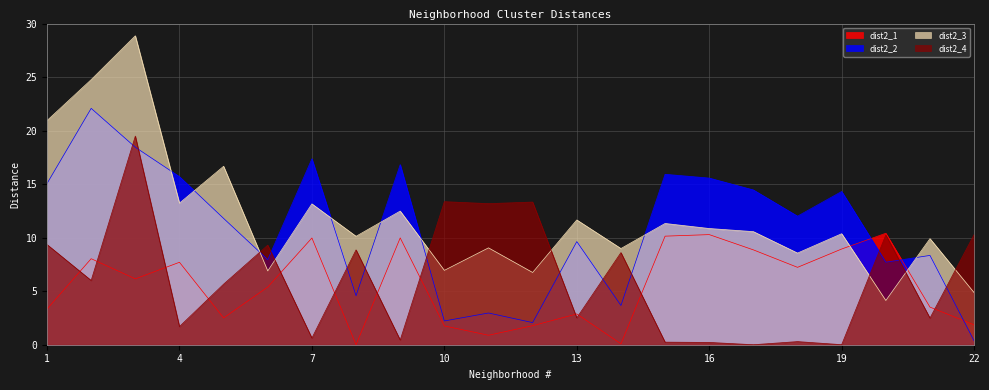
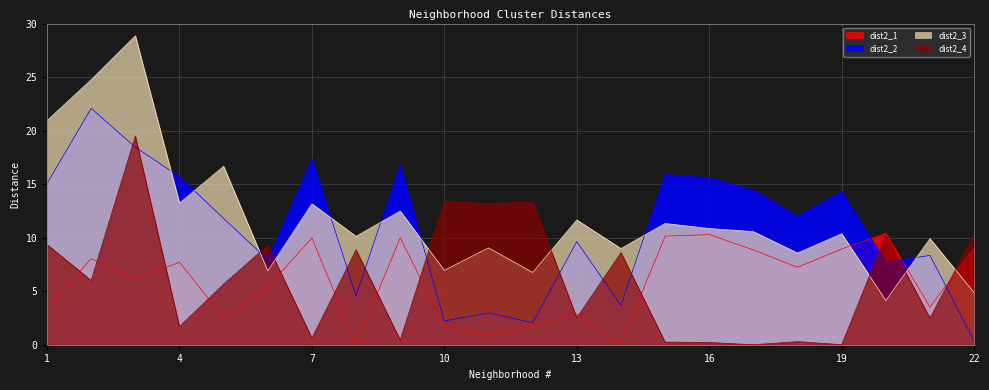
dist2_1, 22: 1.9 -> 9.0
